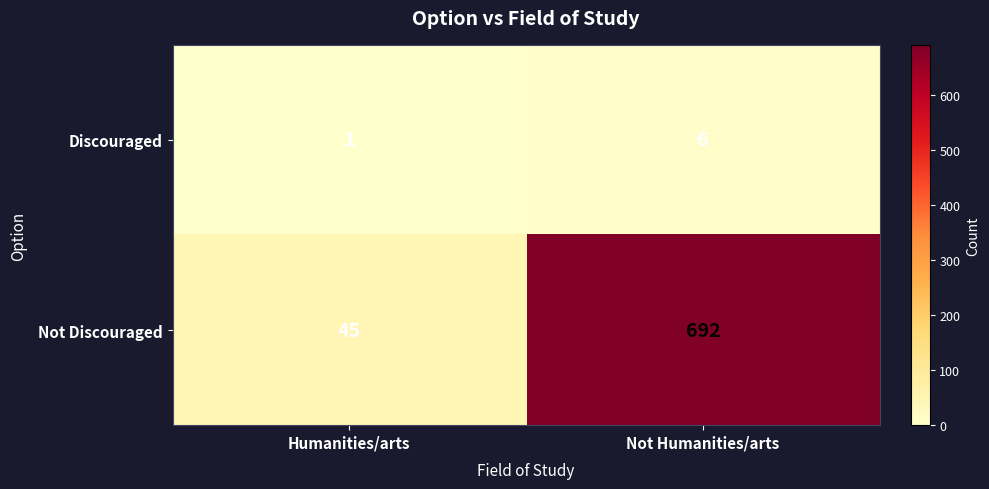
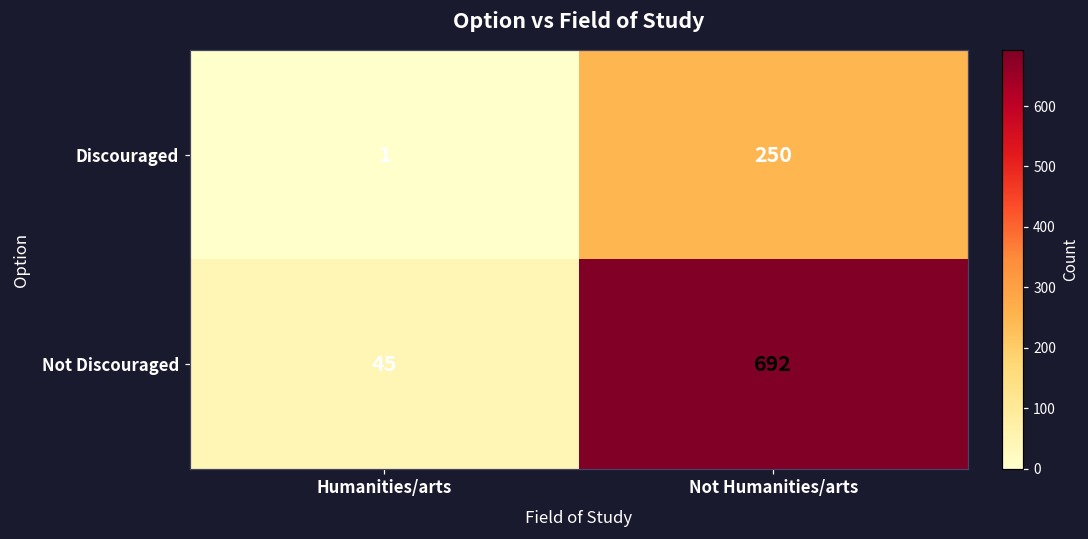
Discouraged, Not Humanities/arts: 6 -> 250
